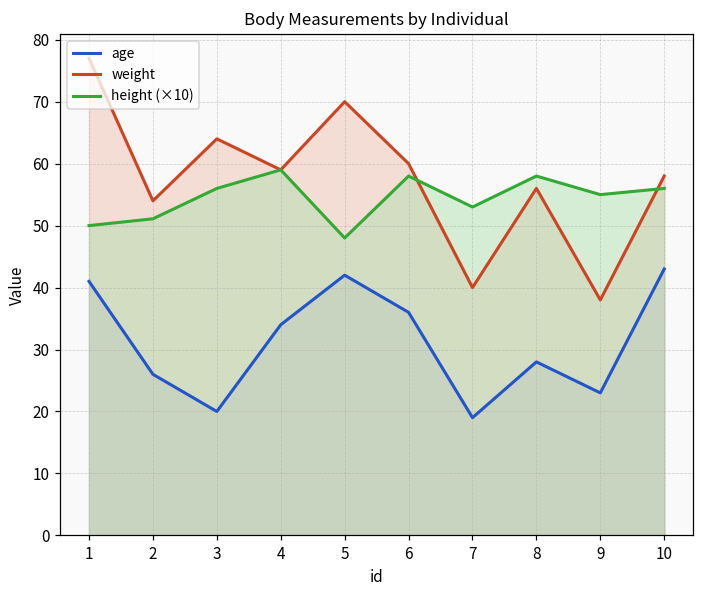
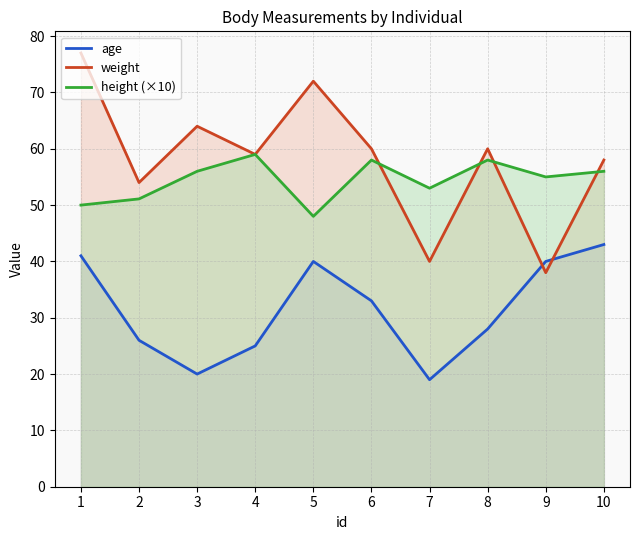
age, 4: 34 -> 25
age, 5: 42 -> 40
weight, 5: 70 -> 72
age, 6: 36 -> 33
weight, 8: 56 -> 60
age, 9: 23 -> 40
